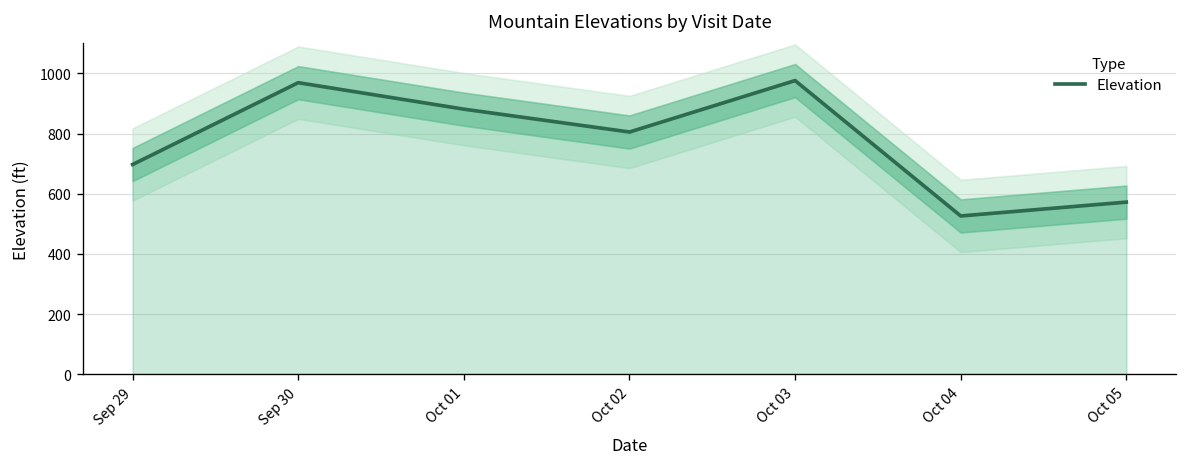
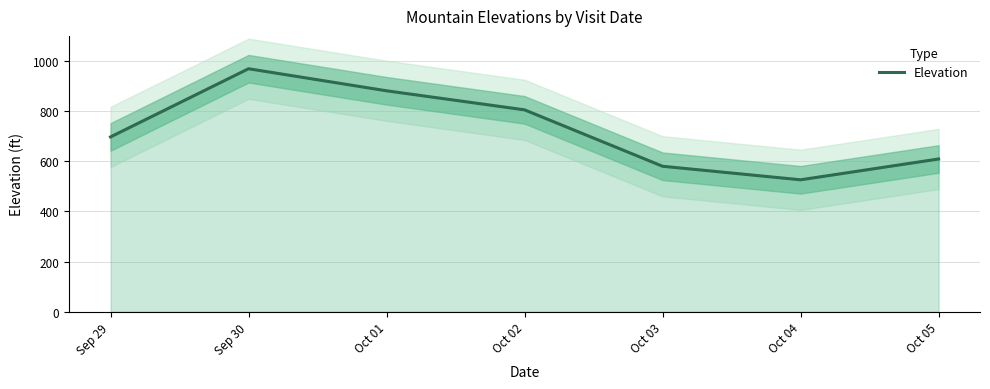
Elevation, Oct 03: 980 -> 580
Elevation, Oct 05: 570 -> 610
